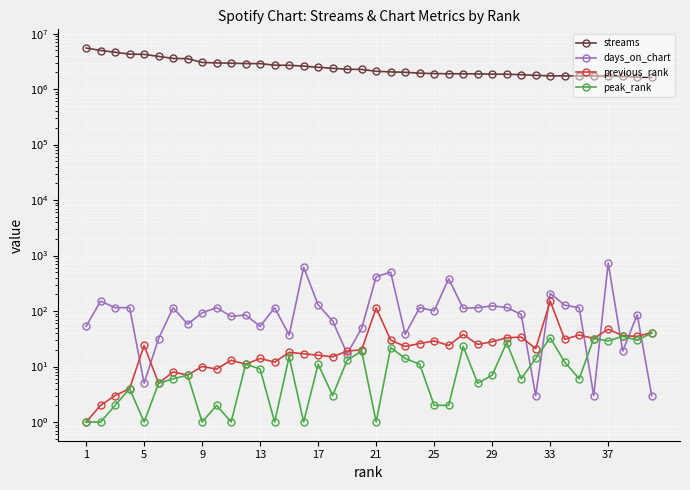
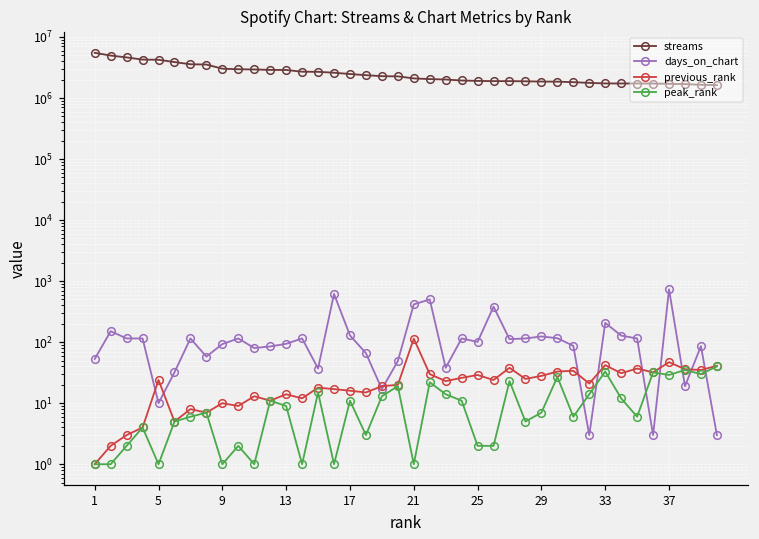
days_on_chart, 5: 5 -> 10
days_on_chart, 13: 50 -> 90
previous_rank, 33: 150 -> 40
